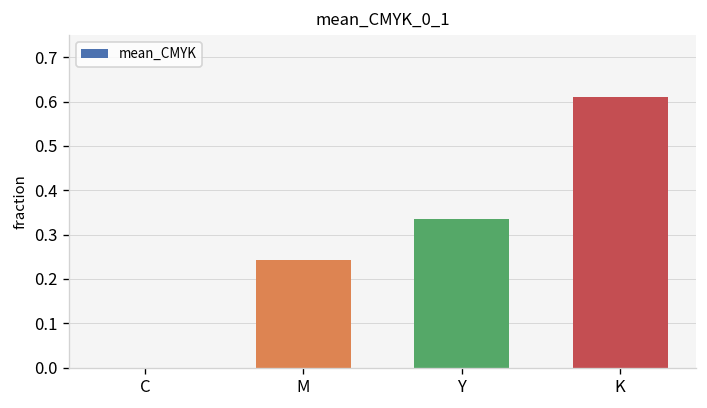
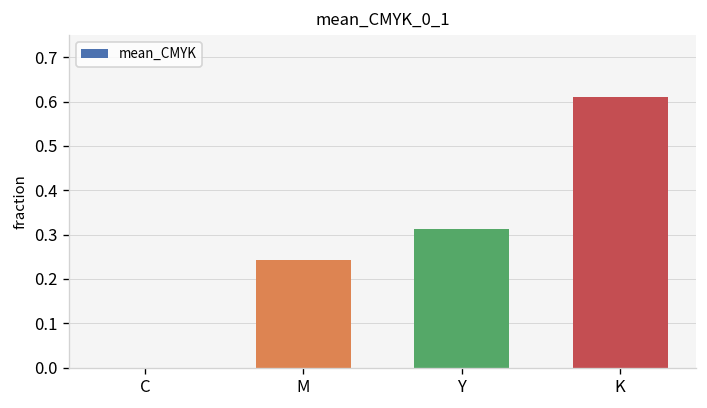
Y: 0.34 -> 0.31
